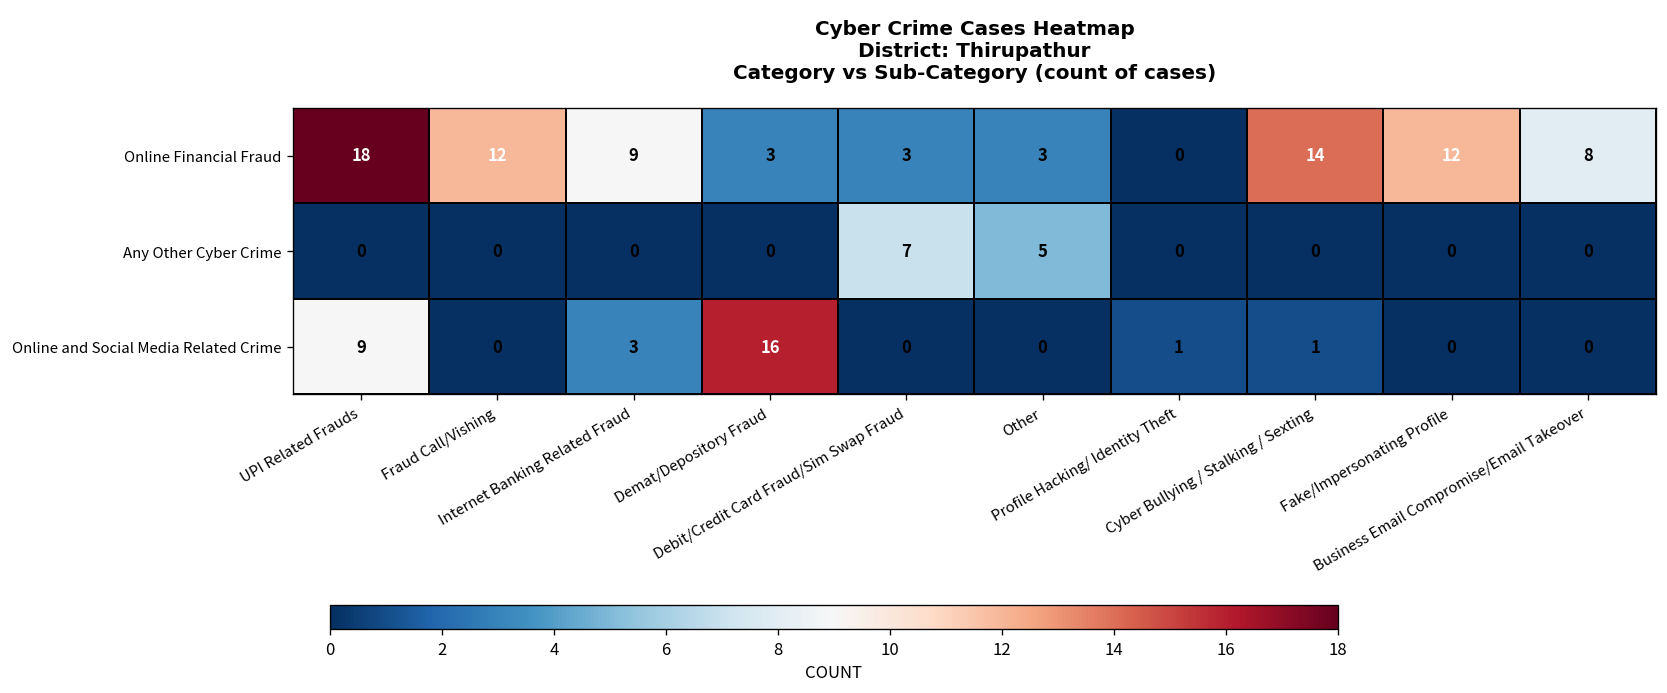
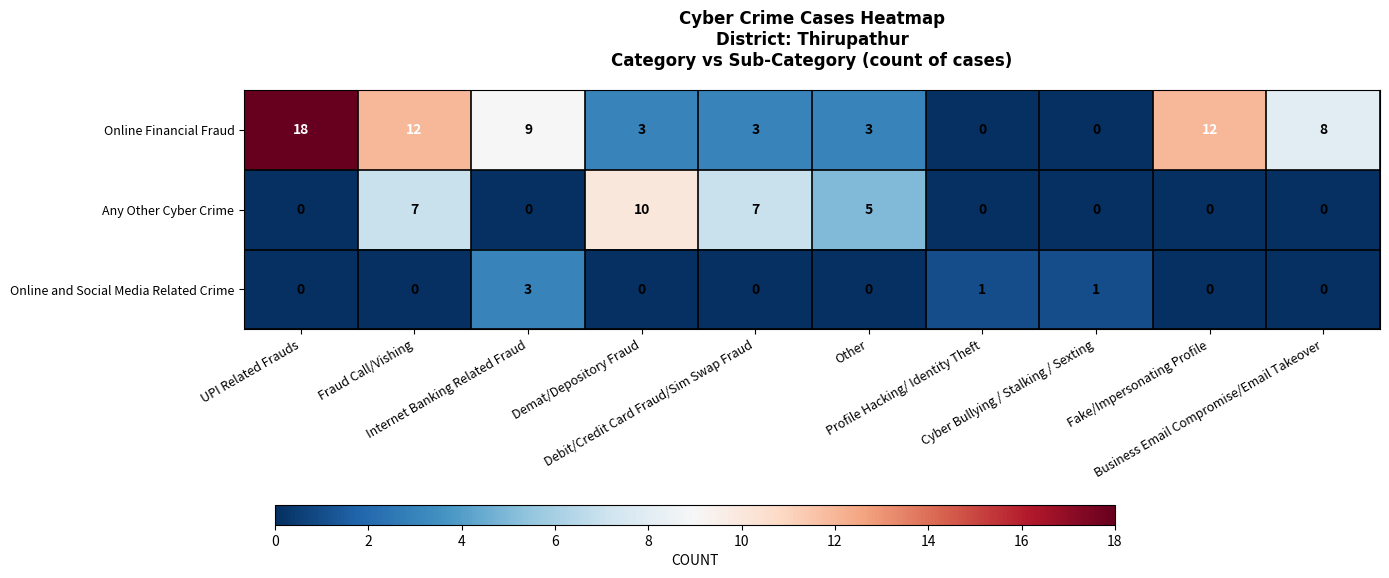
Online Financial Fraud, Cyber Bullying / Stalking / Sexting: 14 -> 0
Any Other Cyber Crime, Fraud Call/Vishing: 0 -> 7
Any Other Cyber Crime, Demat/Depository Fraud: 0 -> 10
Online and Social Media Related Crime, UPI Related Frauds: 9 -> 0
Online and Social Media Related Crime, Demat/Depository Fraud: 16 -> 0
